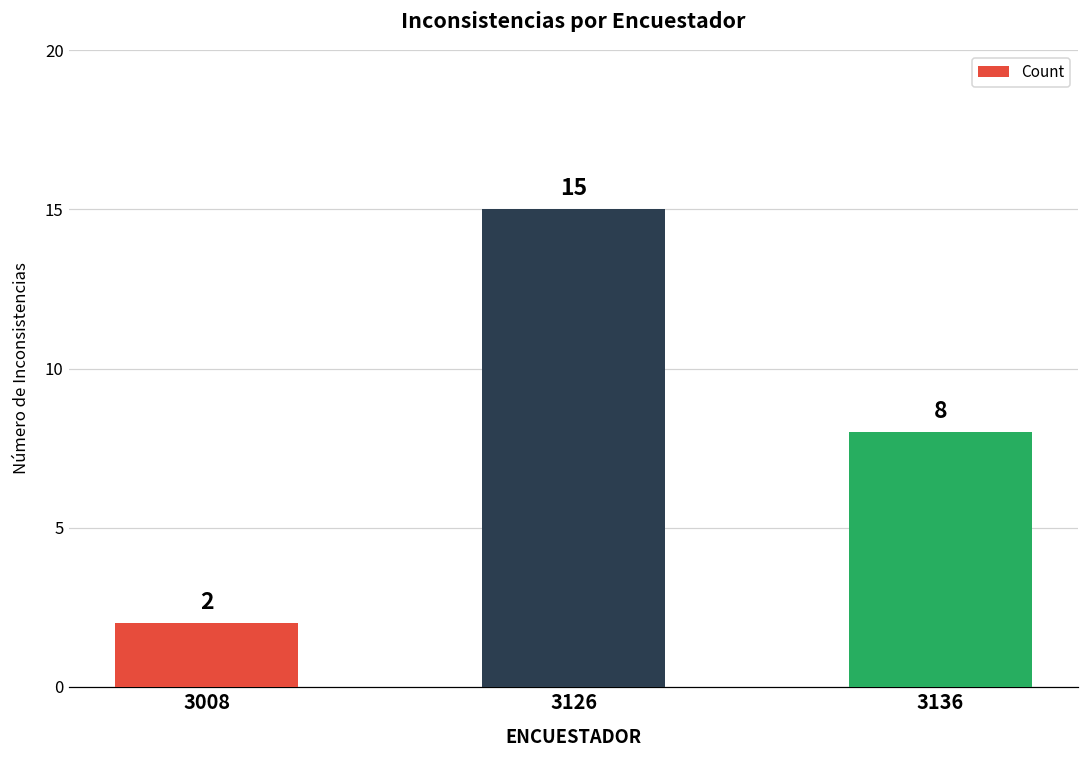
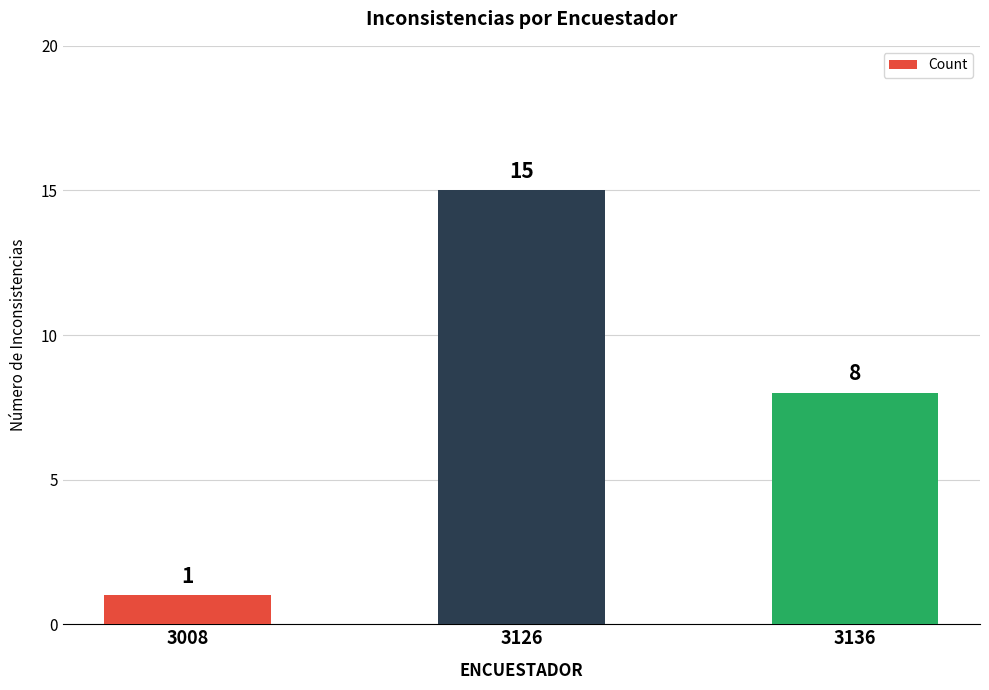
3008: 2 -> 1
